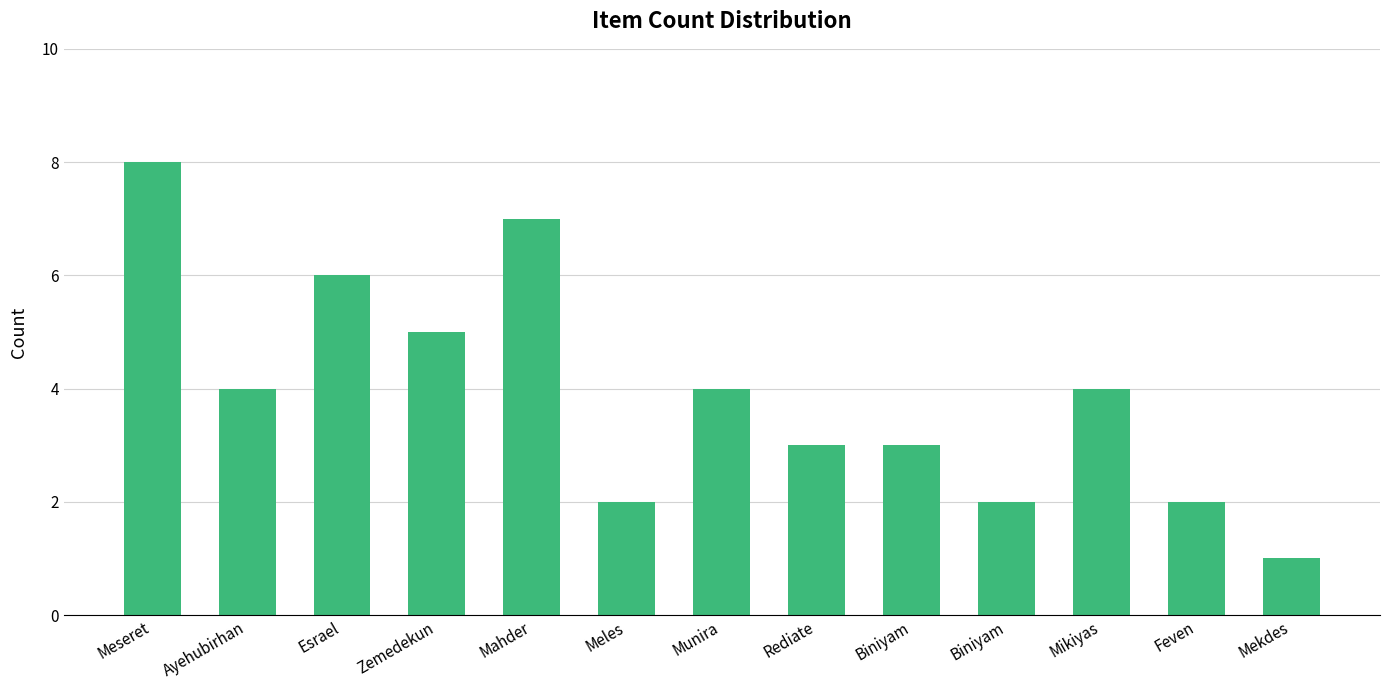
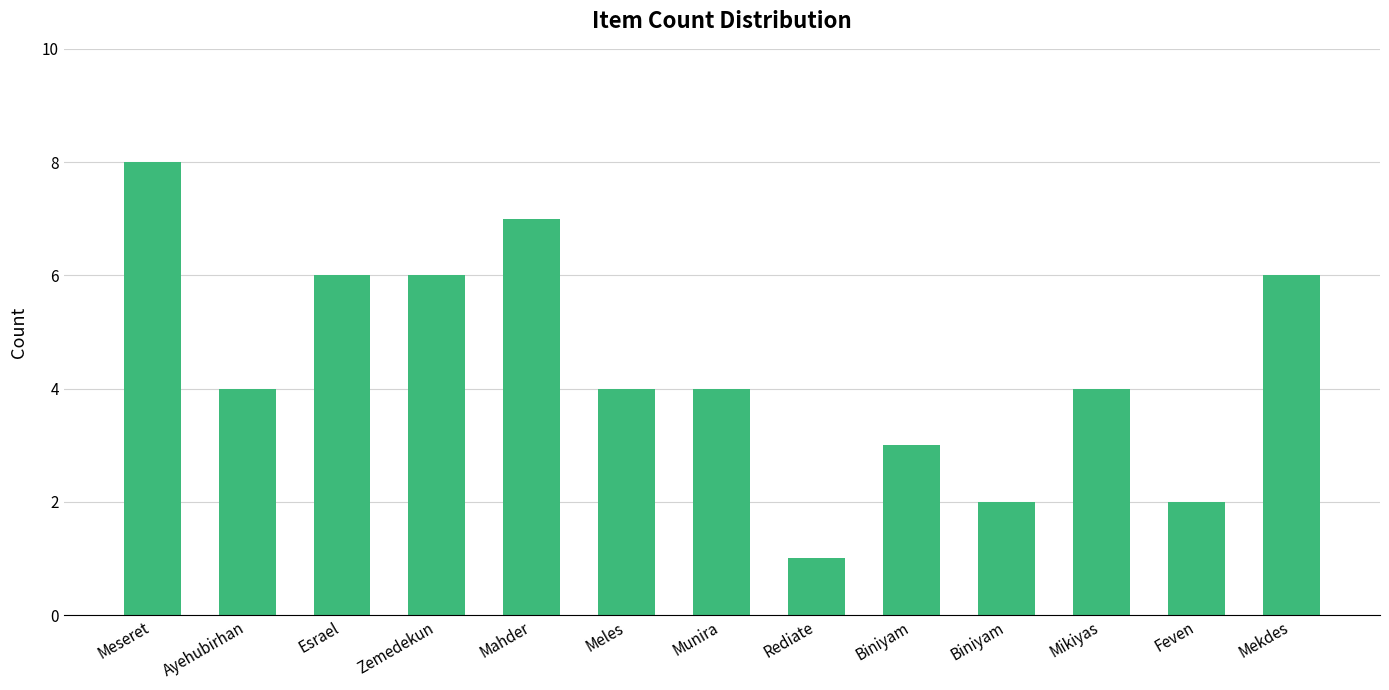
Zemedekun: 5 -> 6
Meles: 2 -> 4
Rediate: 3 -> 1
Mekdes: 1 -> 6
